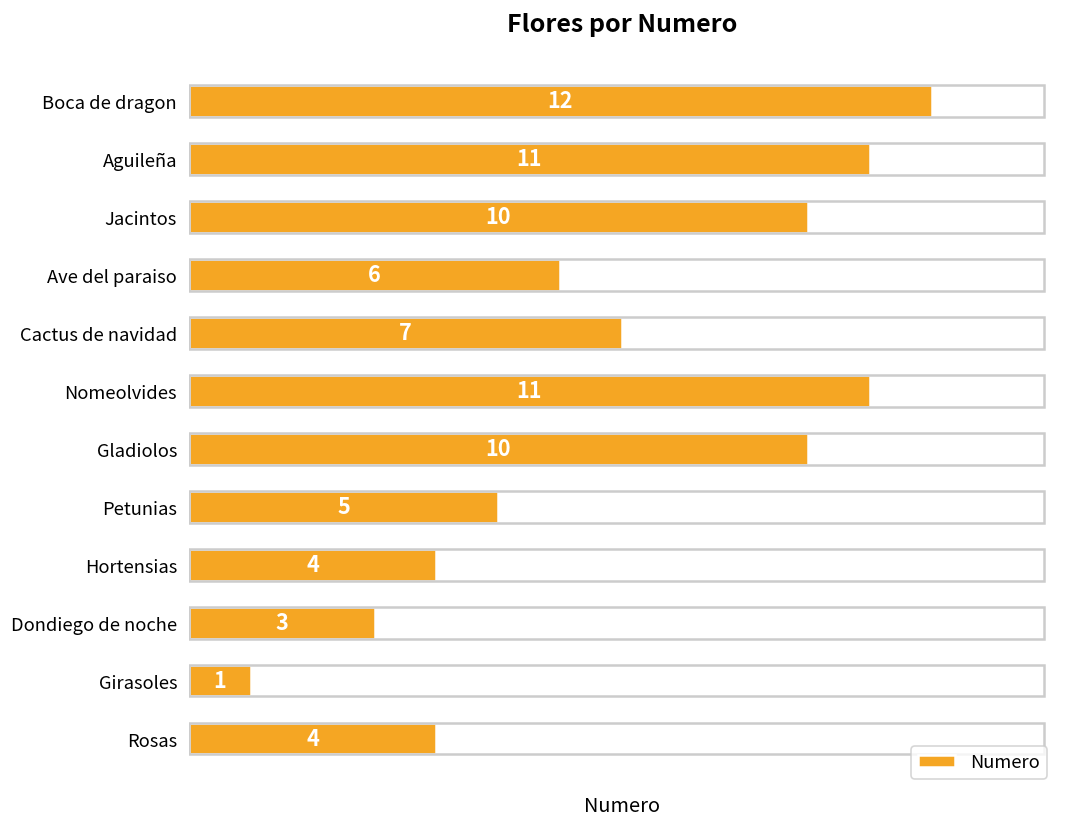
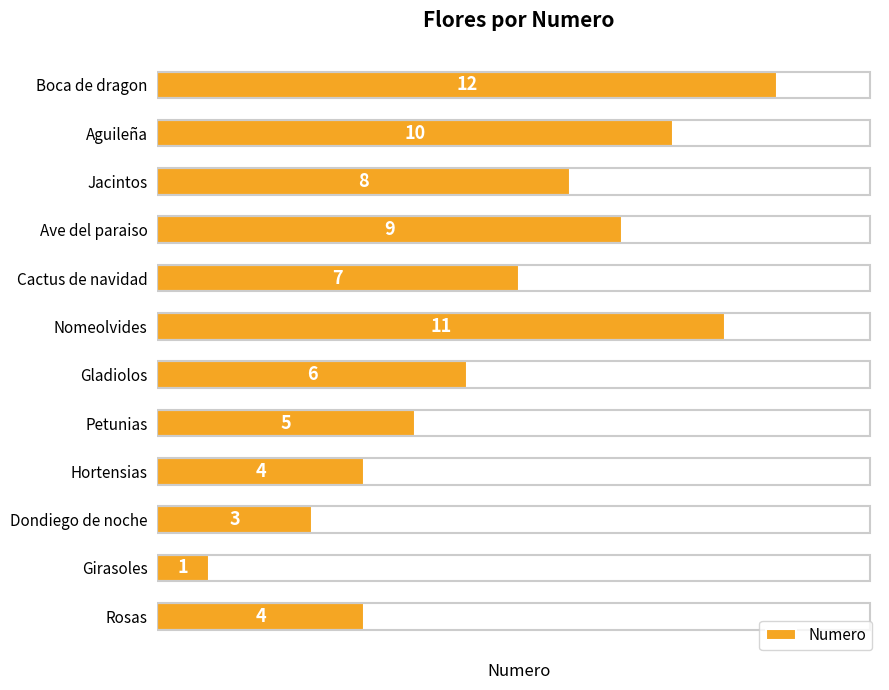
Aguileña: 11 -> 10
Jacintos: 10 -> 8
Ave del paraiso: 6 -> 9
Gladiolos: 10 -> 6
